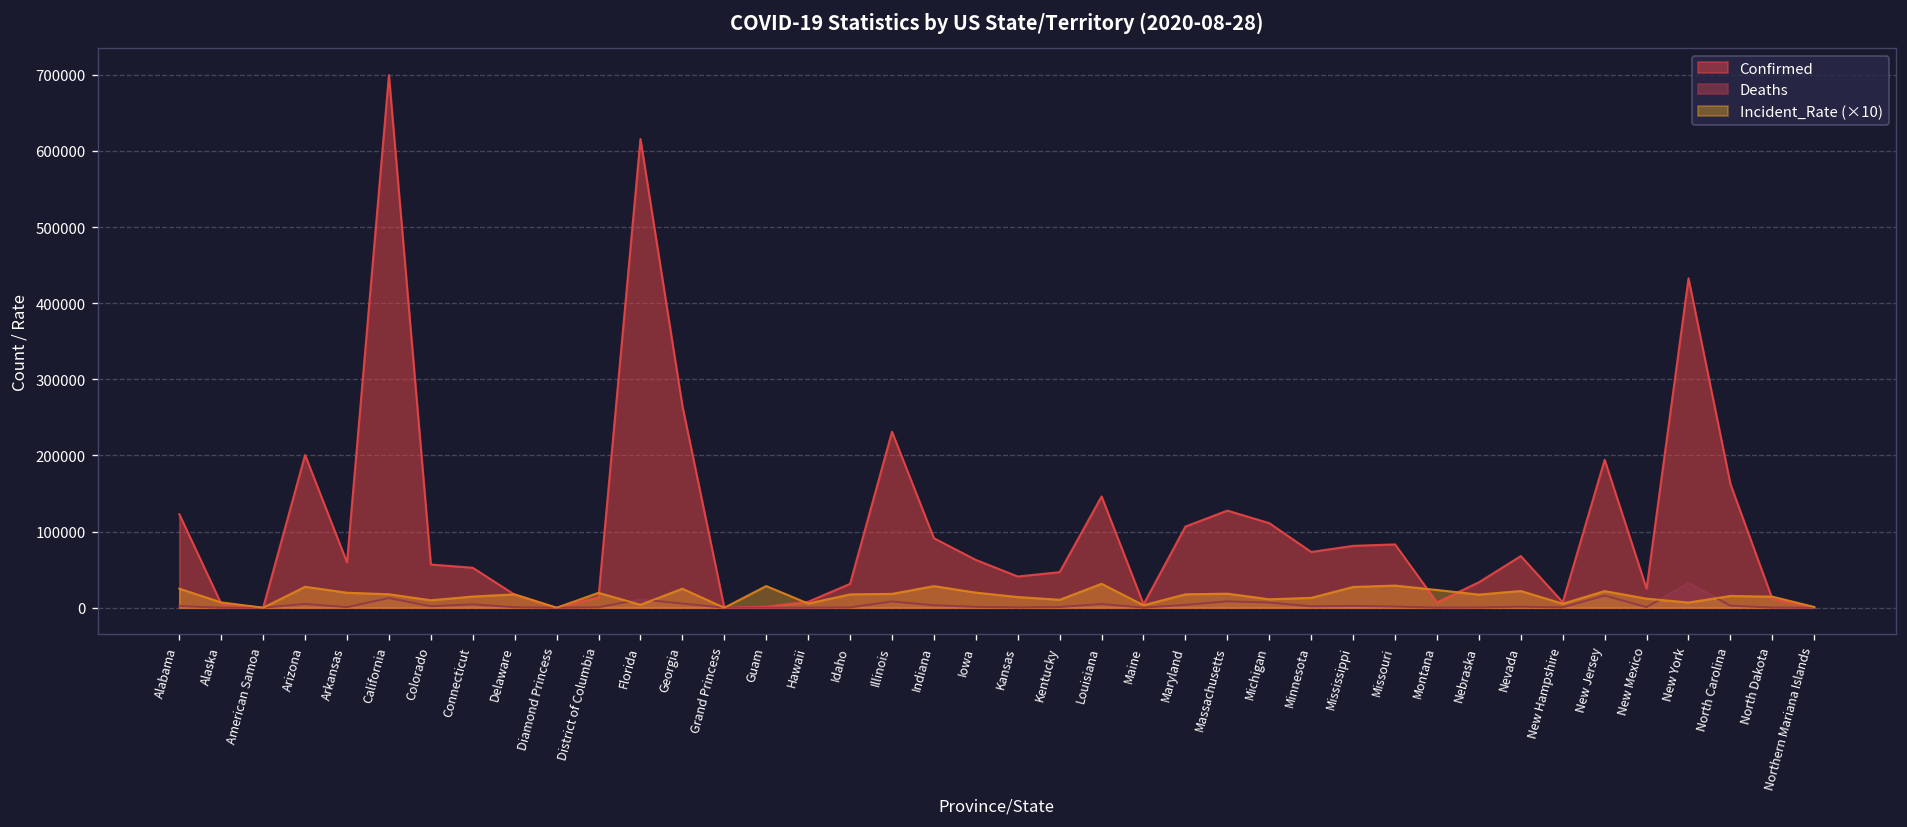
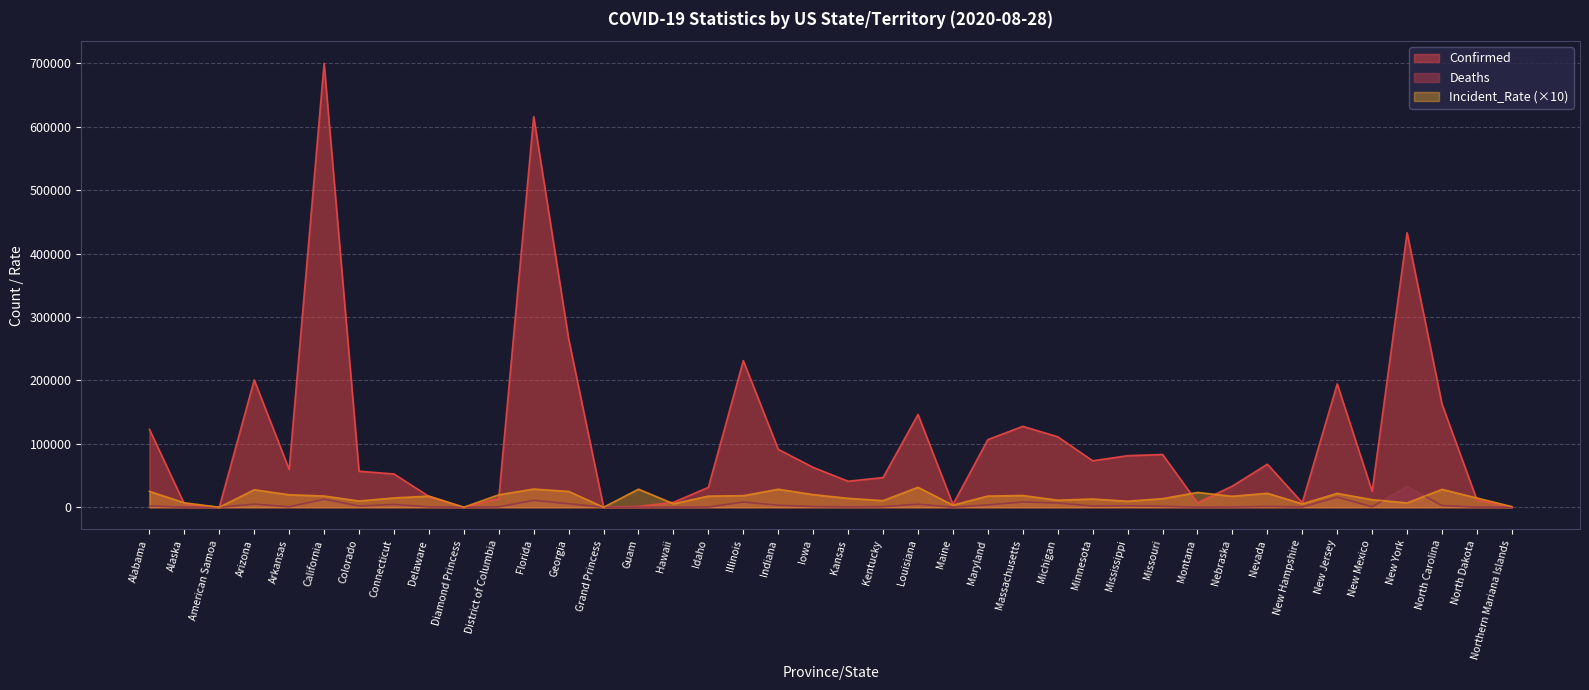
Incident_Rate (×10), Florida: 0 -> 30000
Incident_Rate (×10), Mississippi: 30000 -> 10000
Incident_Rate (×10), Missouri: 30000 -> 10000
Incident_Rate (×10), North Carolina: 20000 -> 30000
